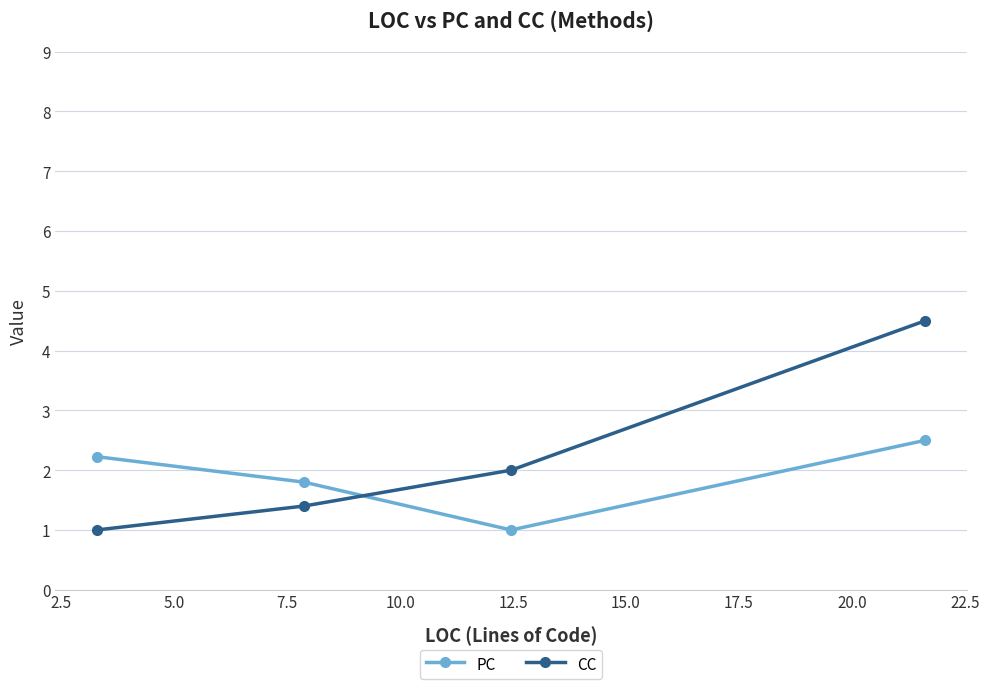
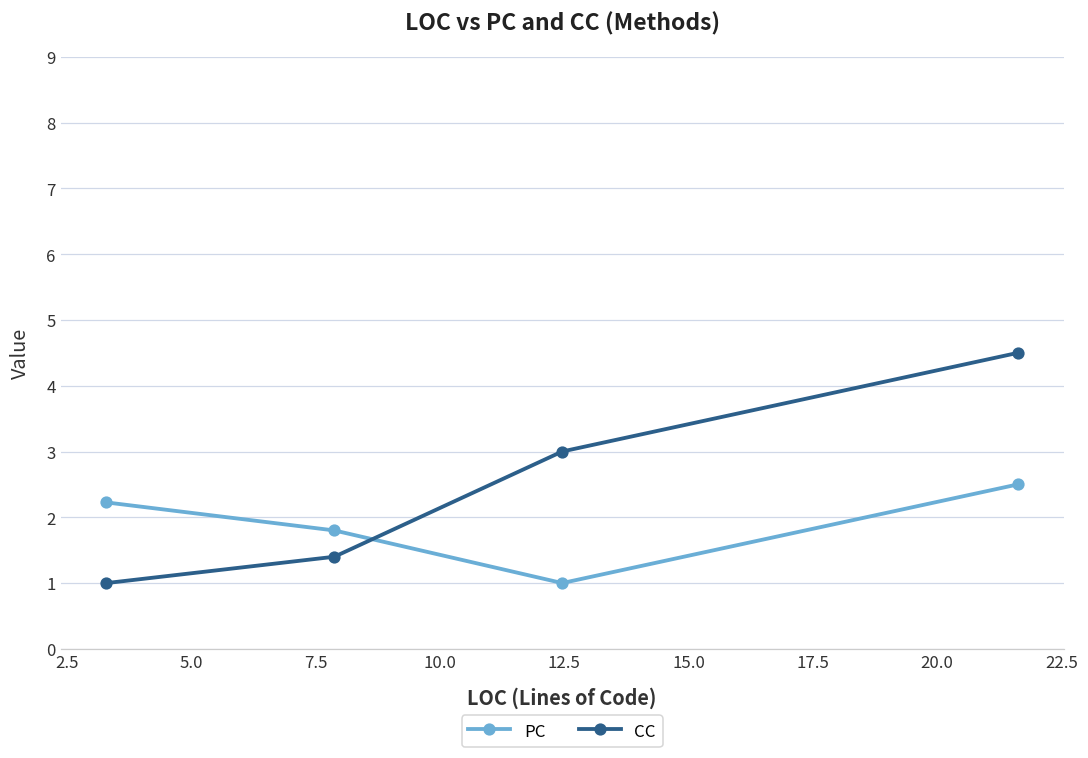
CC, 12.5: 2 -> 3
